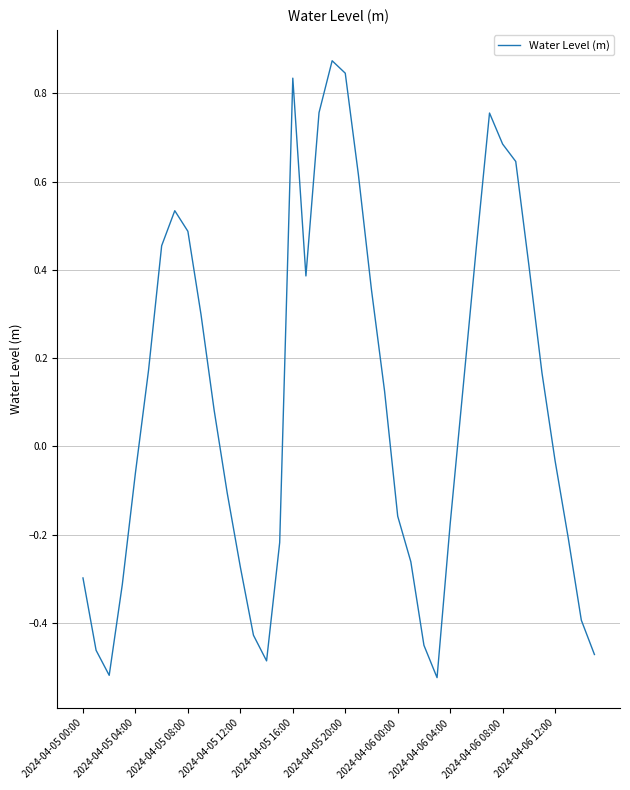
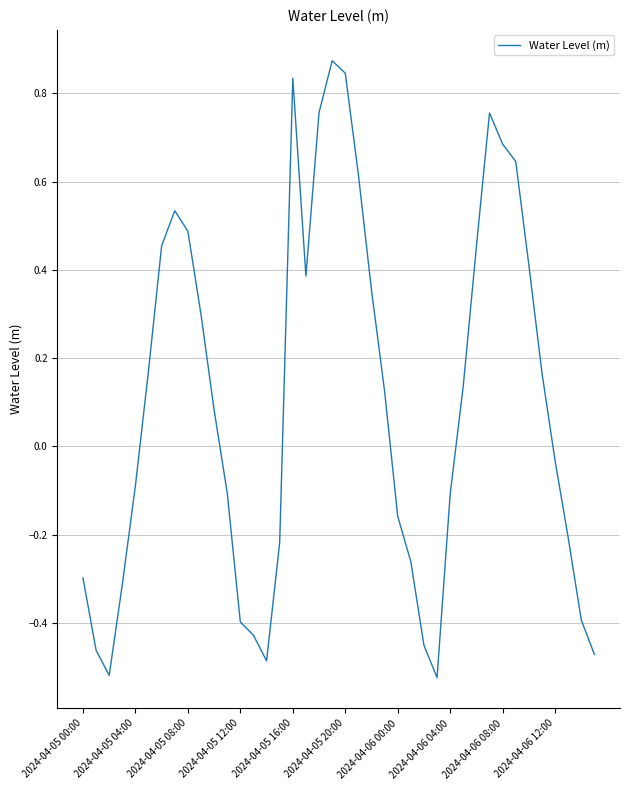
2024-04-05 04:00: -0.06 -> -0.09
2024-04-05 12:00: -0.27 -> -0.40
2024-04-06 04:00: -0.18 -> -0.11
